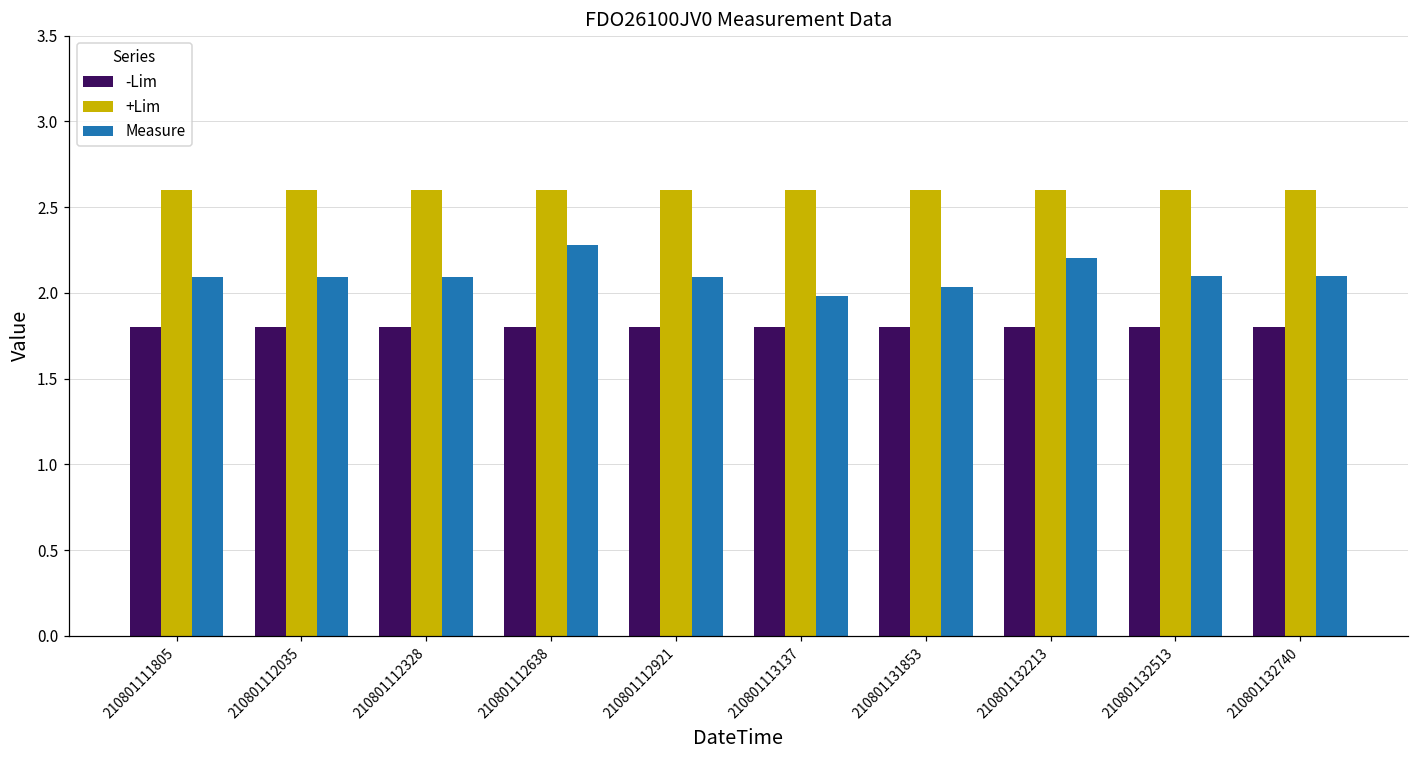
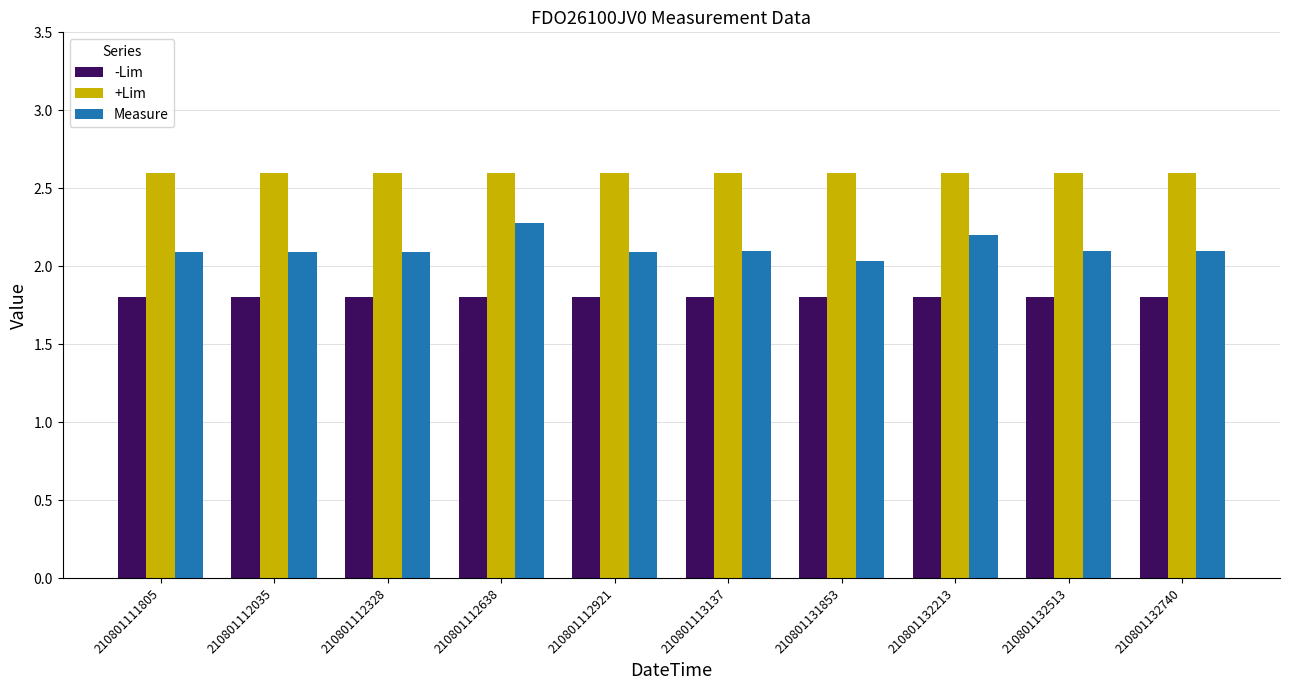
Measure, 210801113137: 1.98 -> 2.10
